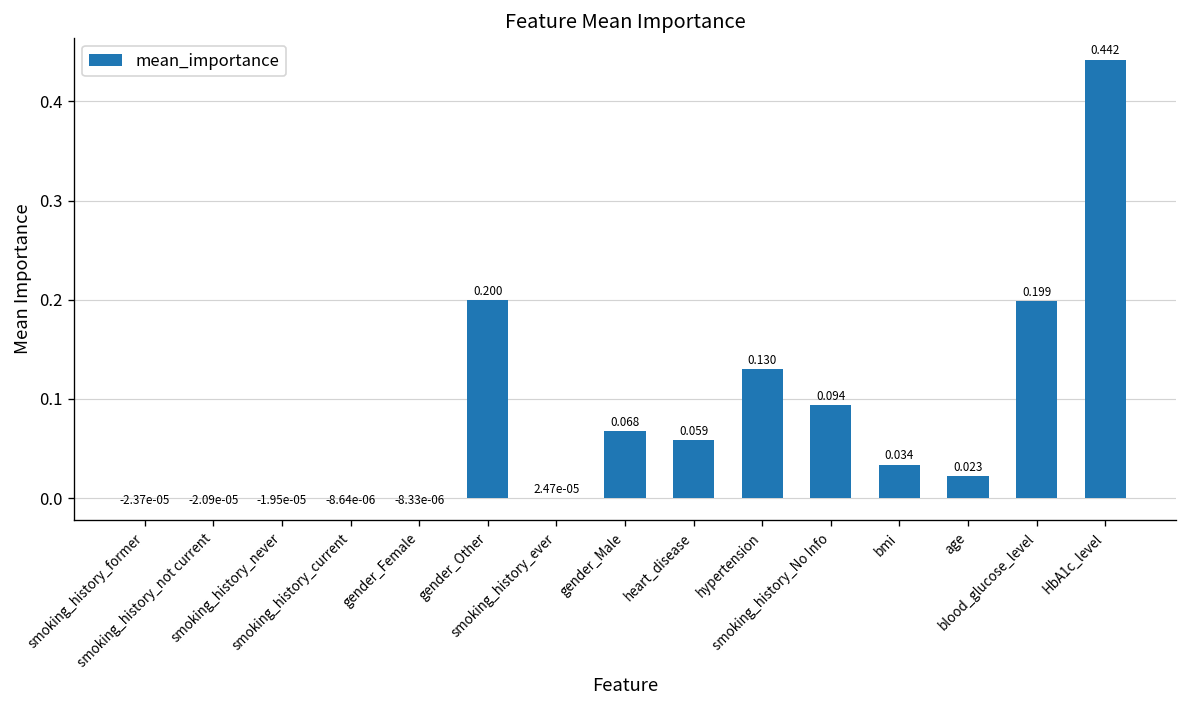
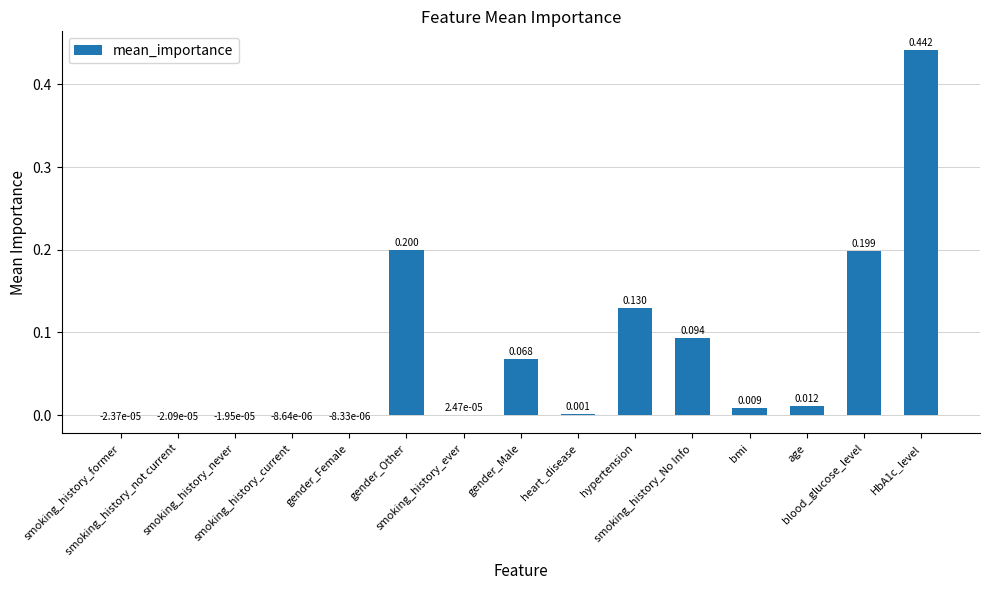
heart_disease: 0.059 -> 0.001
bmi: 0.034 -> 0.009
age: 0.023 -> 0.012
